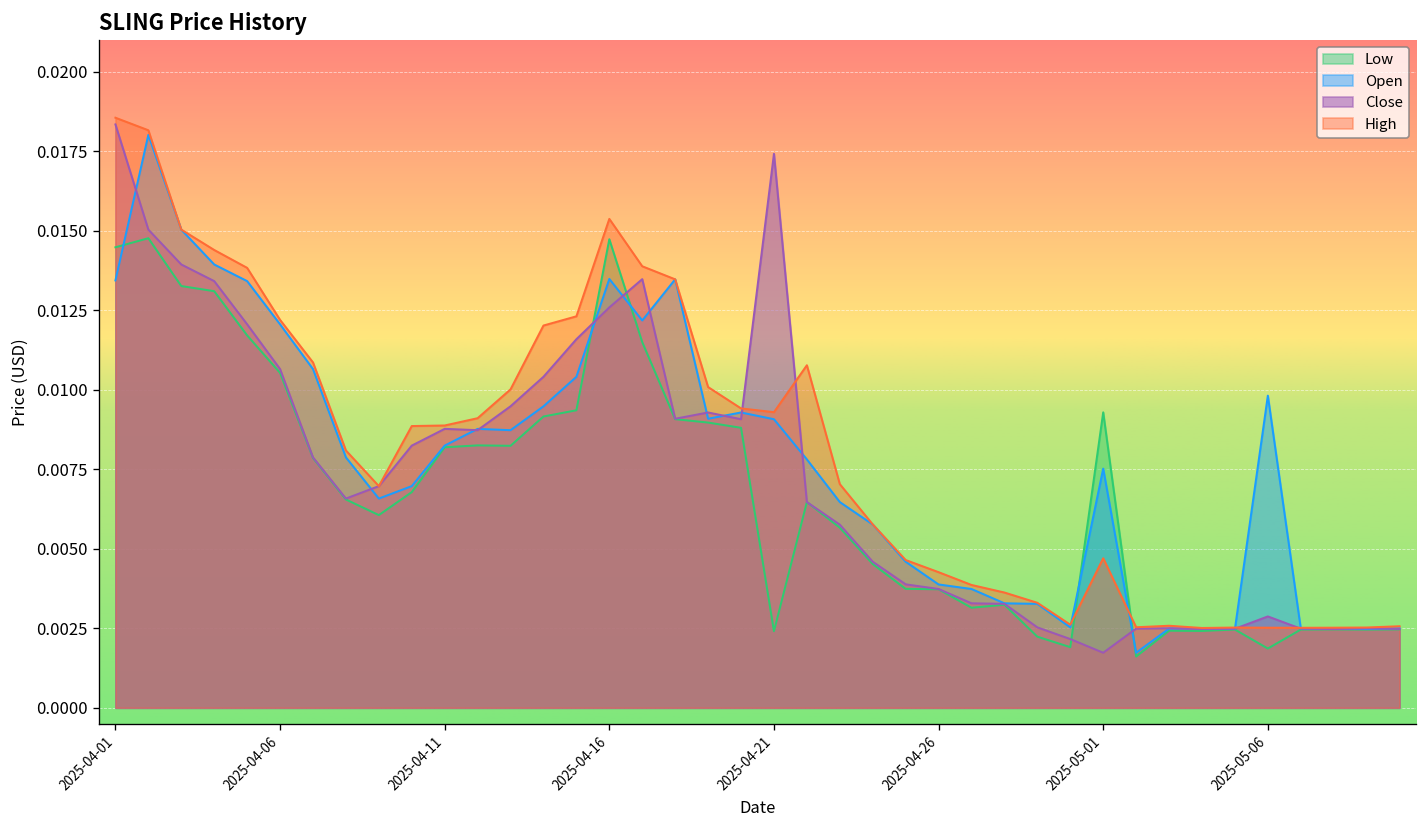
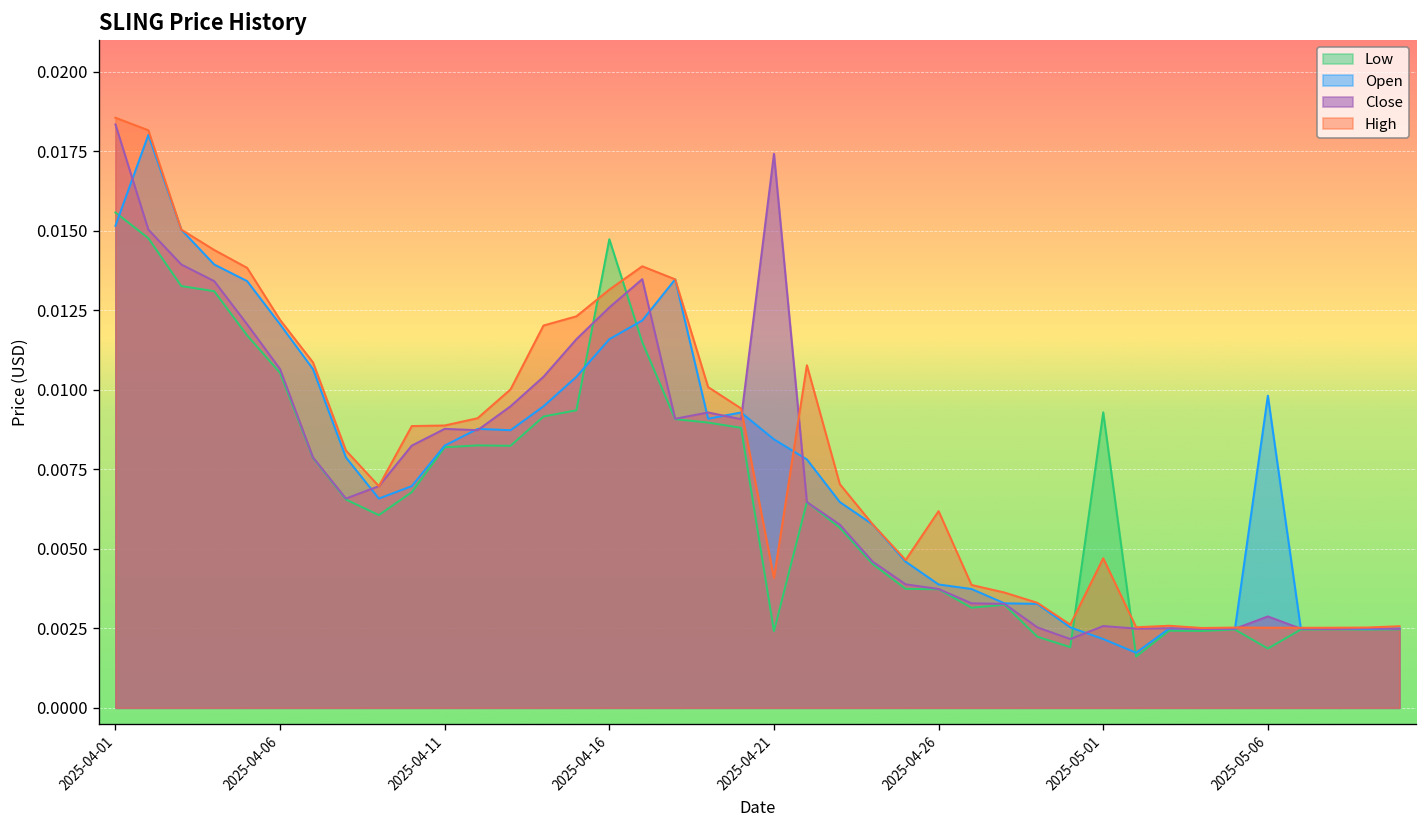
Low, 2025-04-01: 0.0145 -> 0.0156
Open, 2025-04-01: 0.0134 -> 0.0152
Open, 2025-04-16: 0.0135 -> 0.0116
High, 2025-04-16: 0.0154 -> 0.0132
Open, 2025-04-21: 0.0091 -> 0.0084
High, 2025-04-21: 0.0093 -> 0.0041
High, 2025-04-26: 0.0043 -> 0.0062
Open, 2025-05-01: 0.0075 -> 0.0022
Close, 2025-05-01: 0.0017 -> 0.0026
